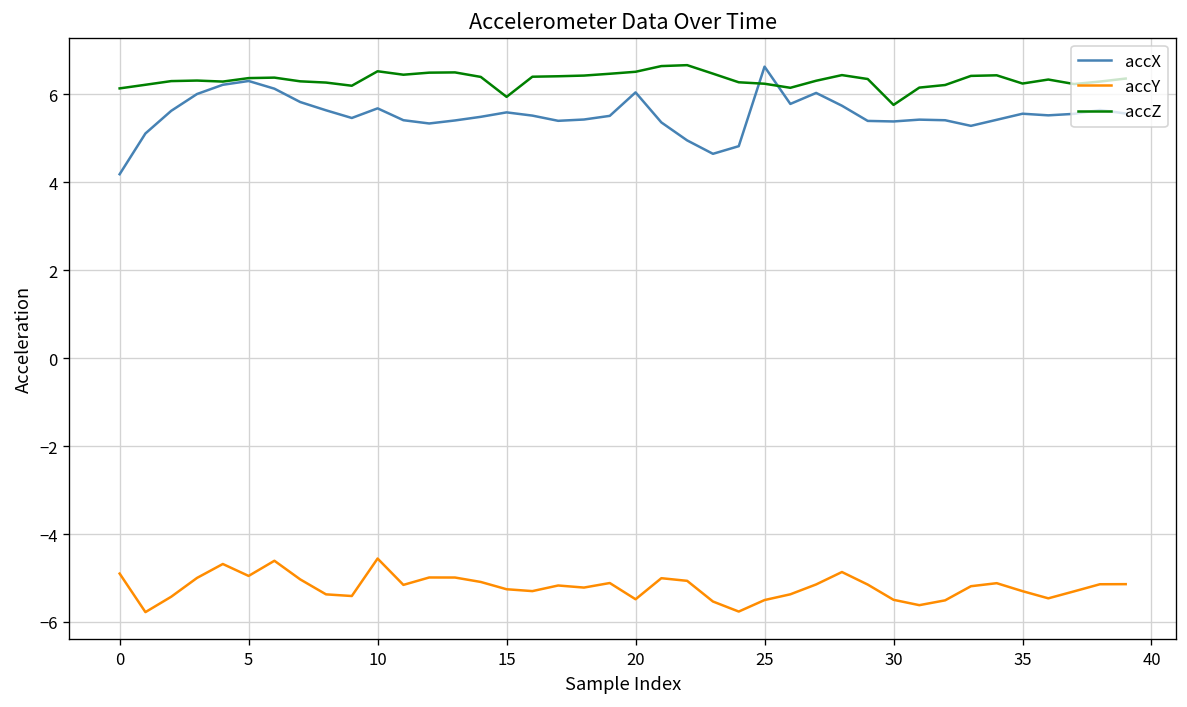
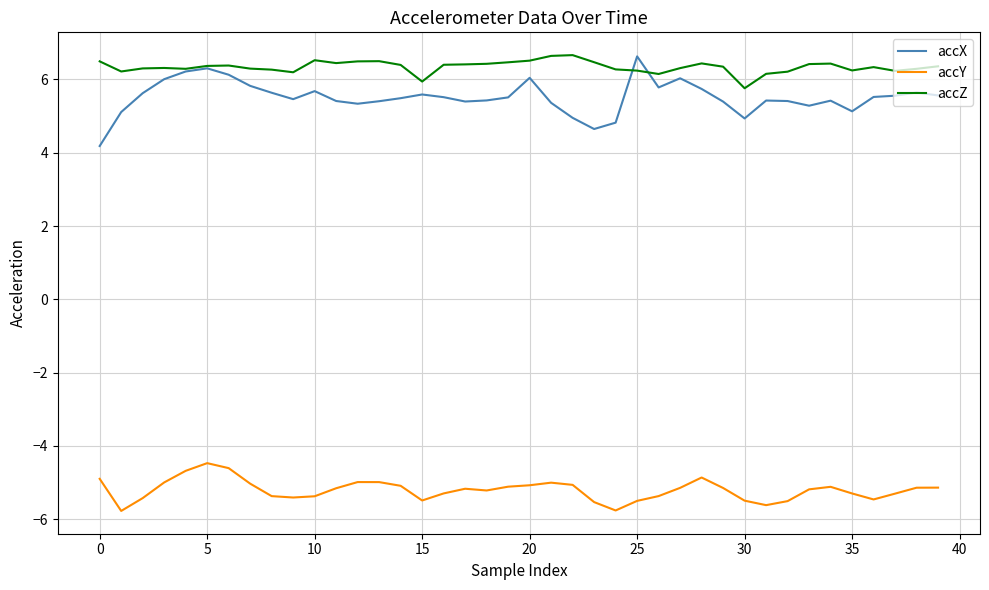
accZ, 0: 6.1 -> 6.5
accY, 5: -5.0 -> -4.5
accY, 10: -4.6 -> -5.4
accY, 15: -5.3 -> -5.5
accY, 20: -5.5 -> -5.1
accX, 30: 5.4 -> 4.9
accX, 35: 5.6 -> 5.1
